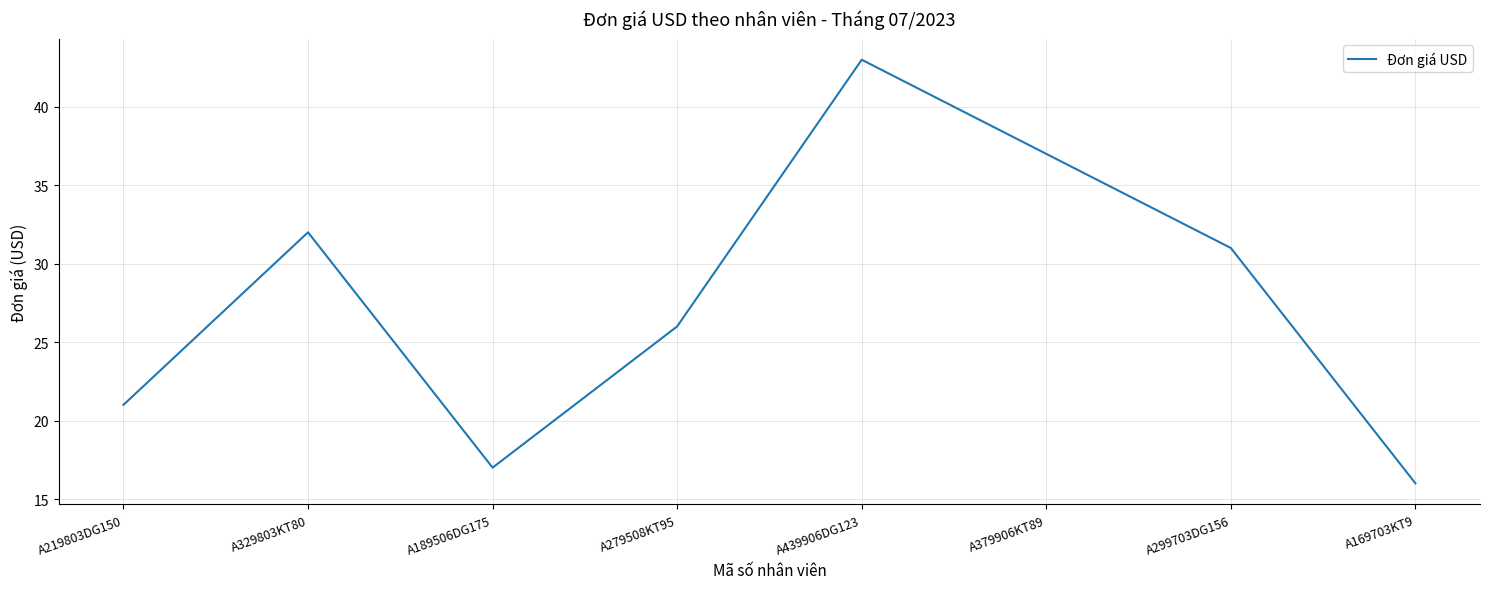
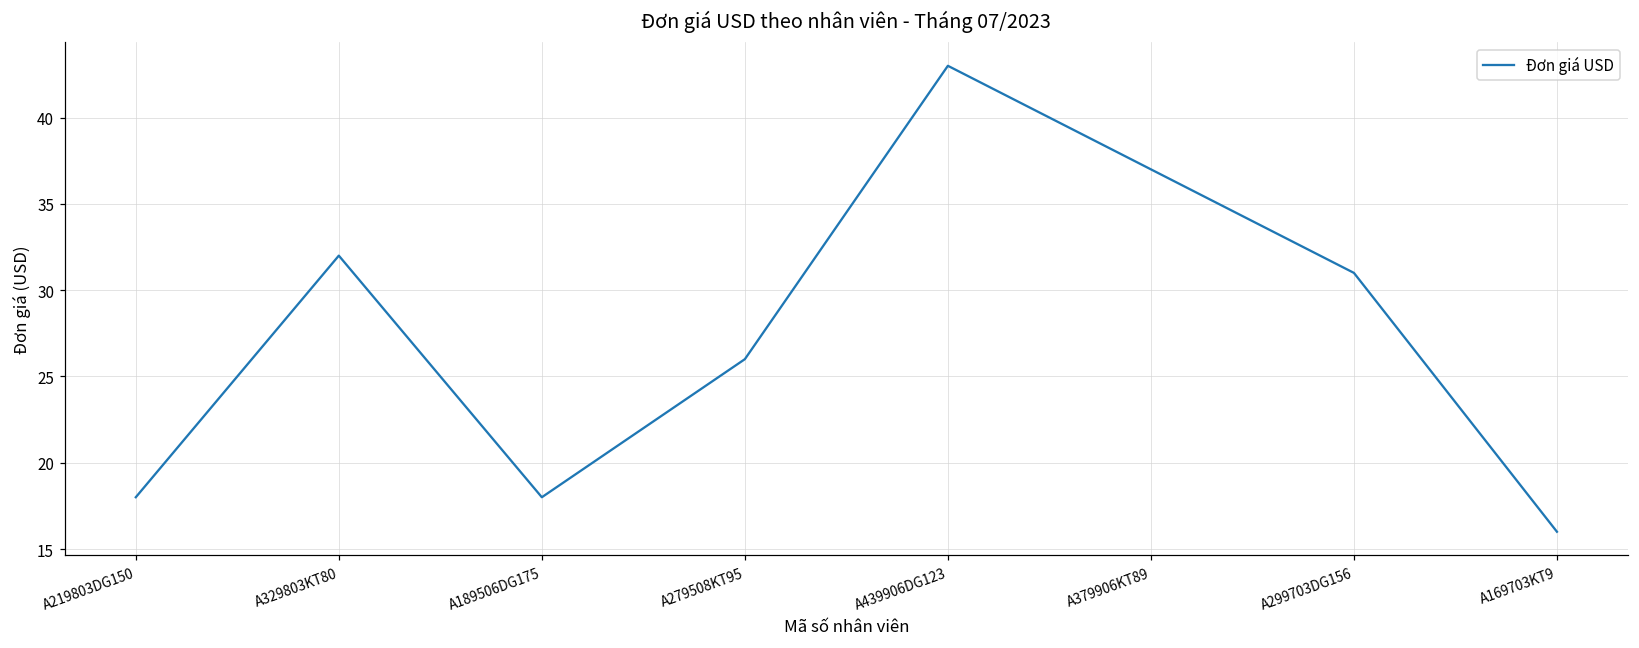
A219803DG150: 21 -> 18
A189506DG175: 17 -> 18
